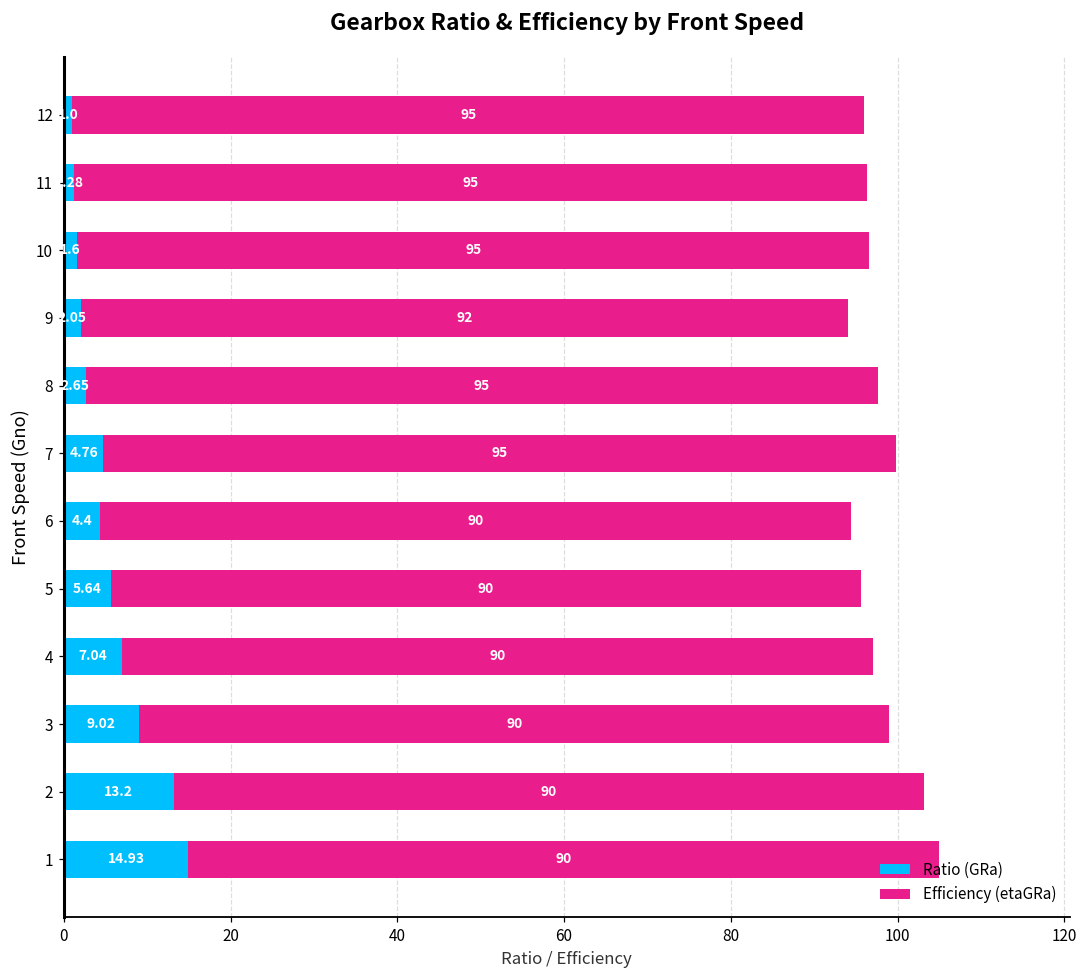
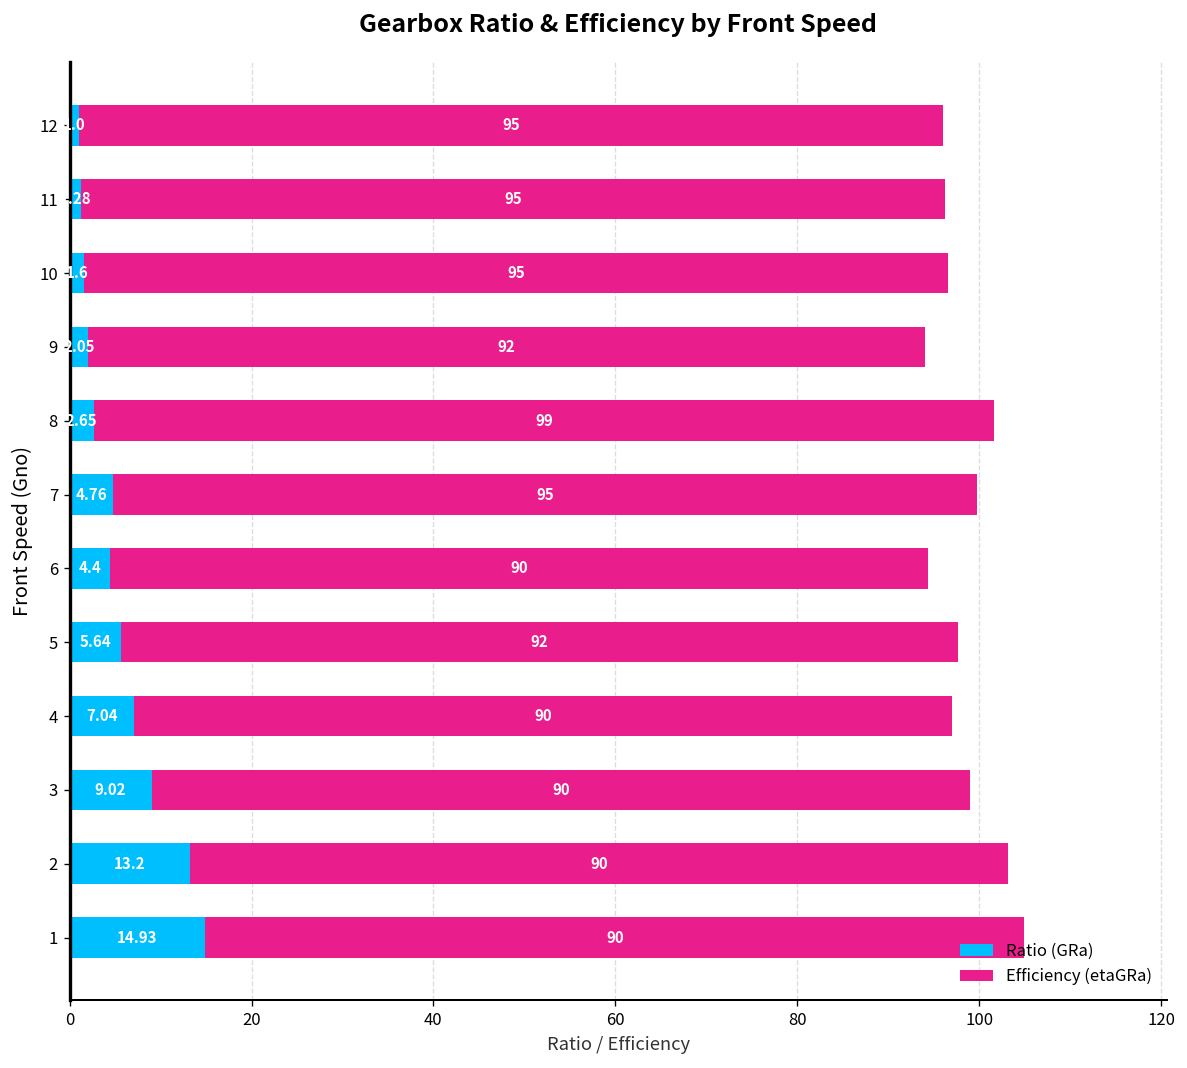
Efficiency (etaGRa), 8: 95 -> 99
Efficiency (etaGRa), 5: 90 -> 92
